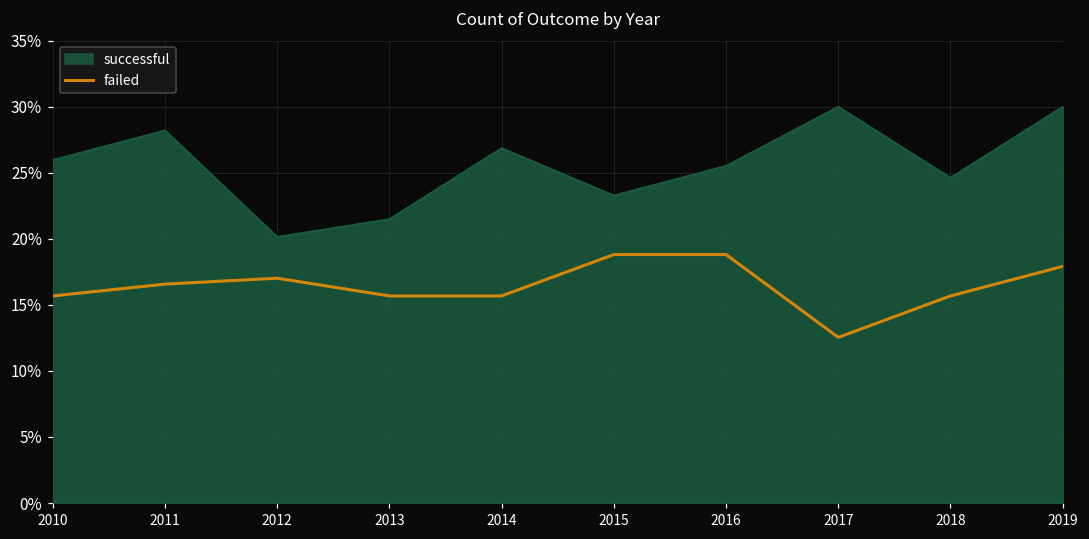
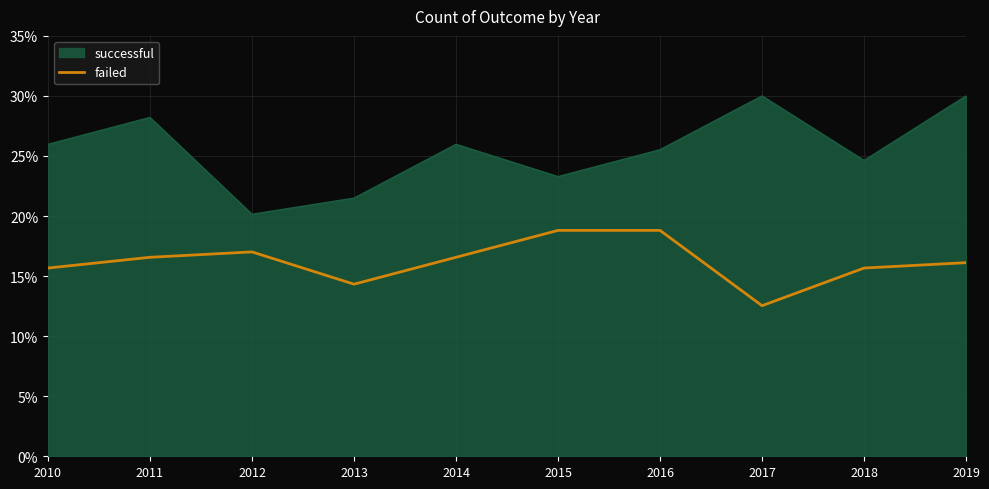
failed, 2013: 15.7% -> 14.3%
successful, 2014: 26.9% -> 26.0%
failed, 2014: 15.7% -> 16.6%
failed, 2019: 17.9% -> 16.1%
